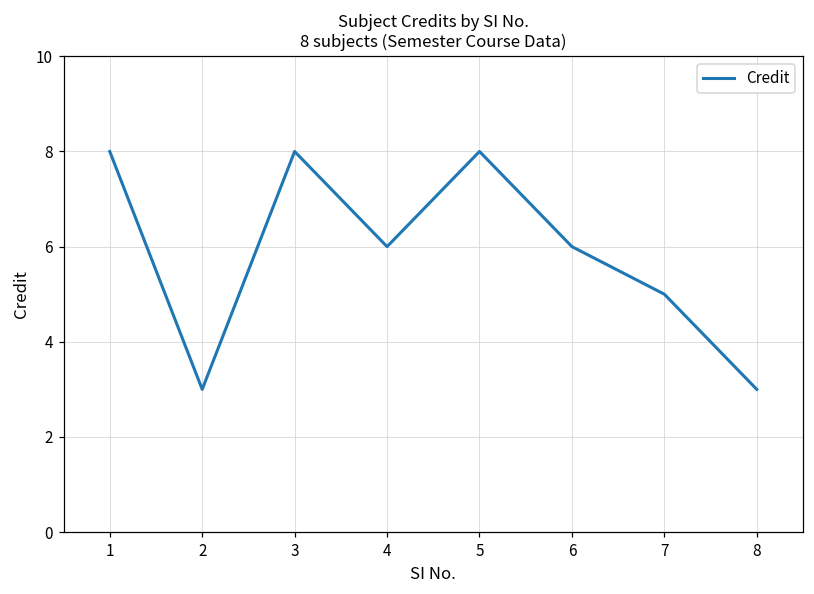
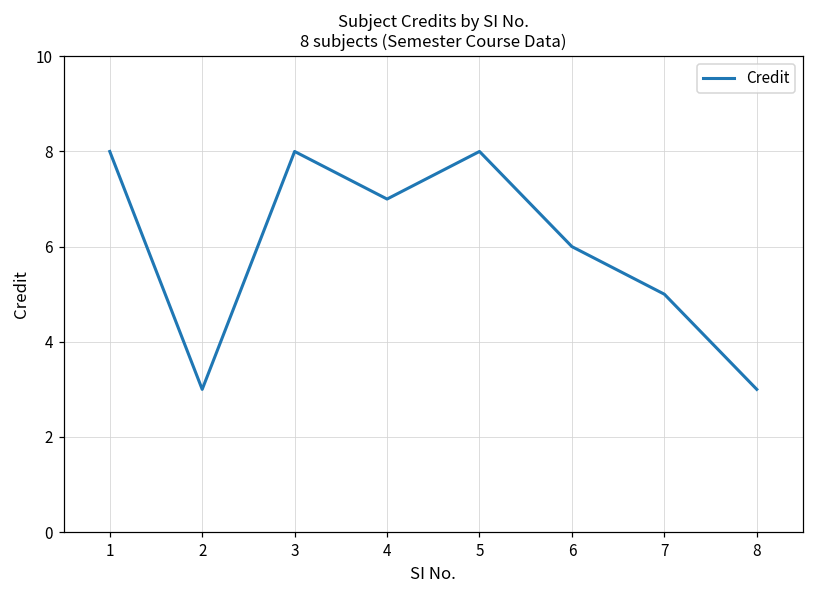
4: 6 -> 7
